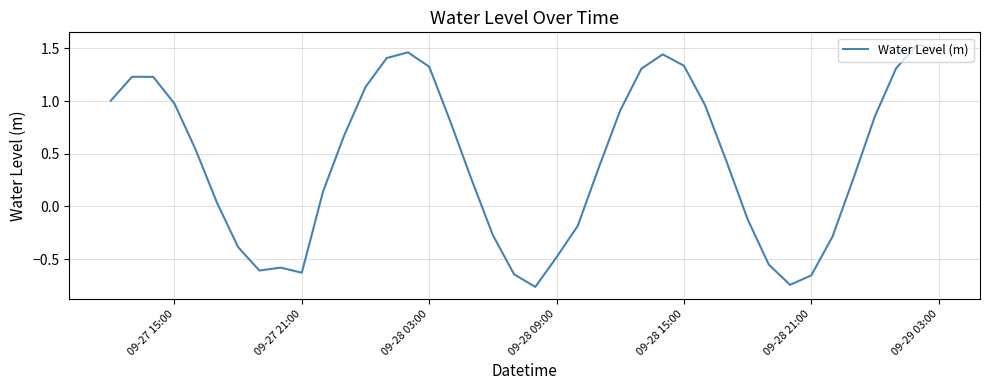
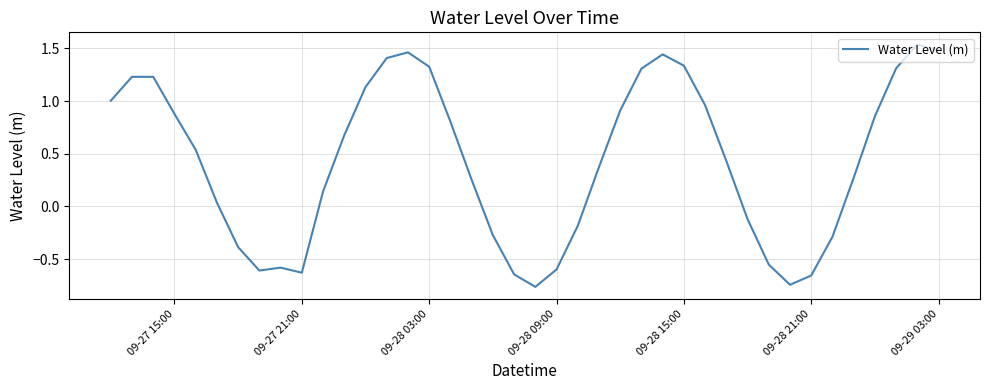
09-27 15:00: 0.98 -> 0.88
09-28 09:00: -0.48 -> -0.60
